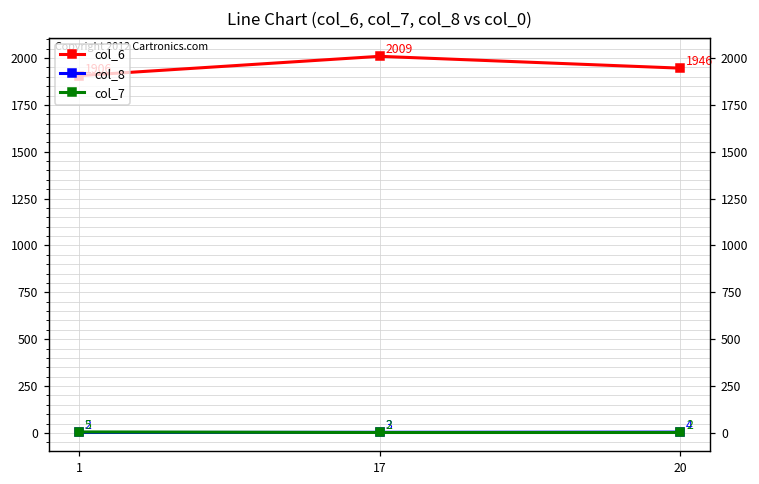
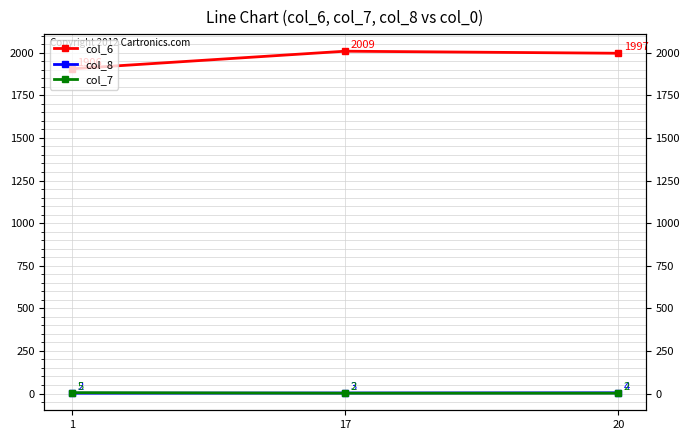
col_6, 20: 1946 -> 1997
